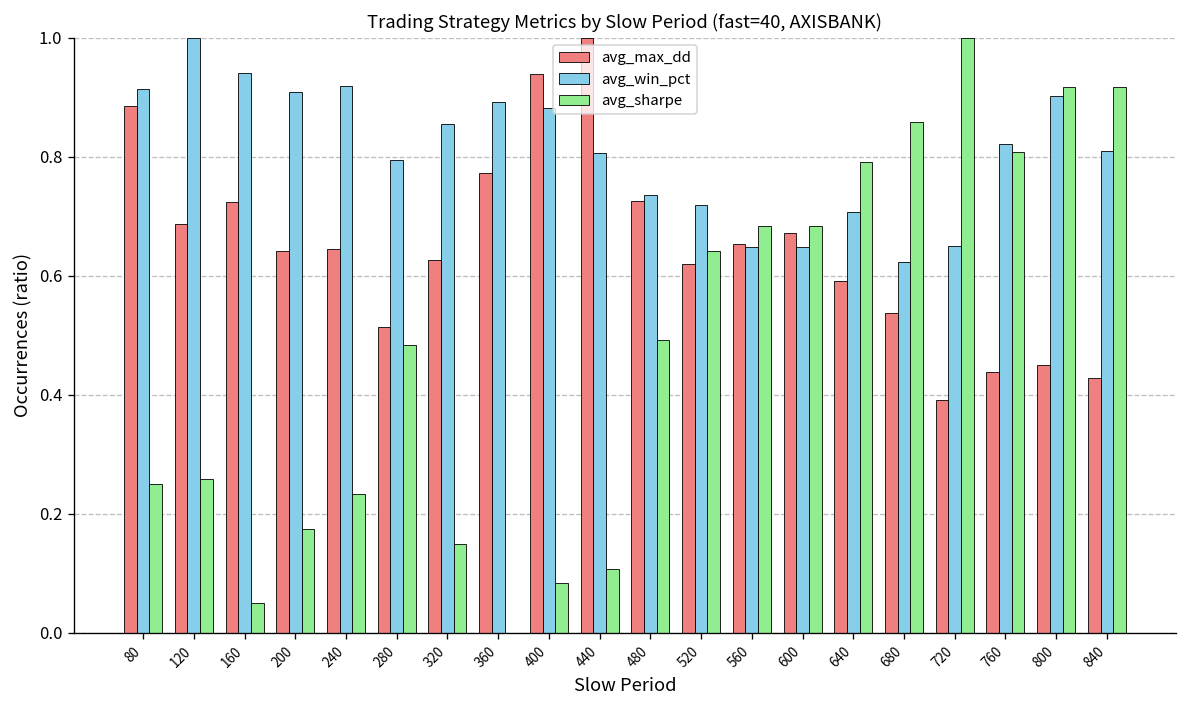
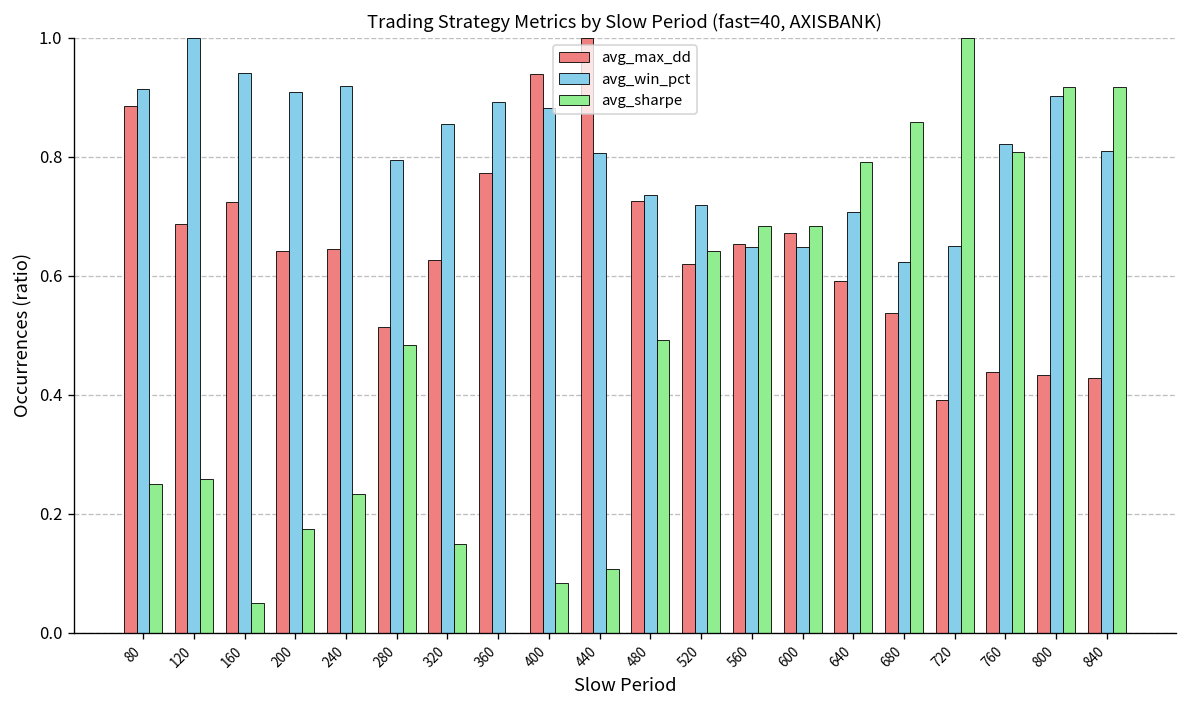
avg_max_dd, 800: 0.45 -> 0.43
